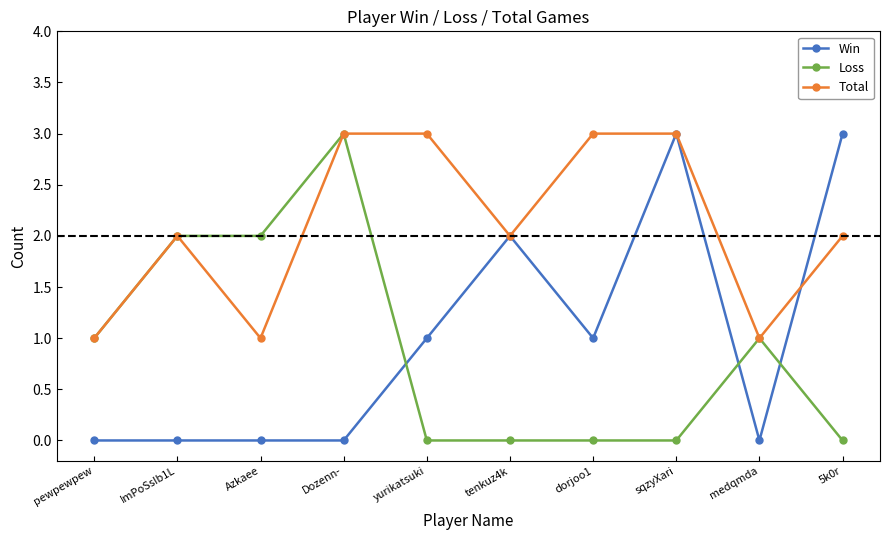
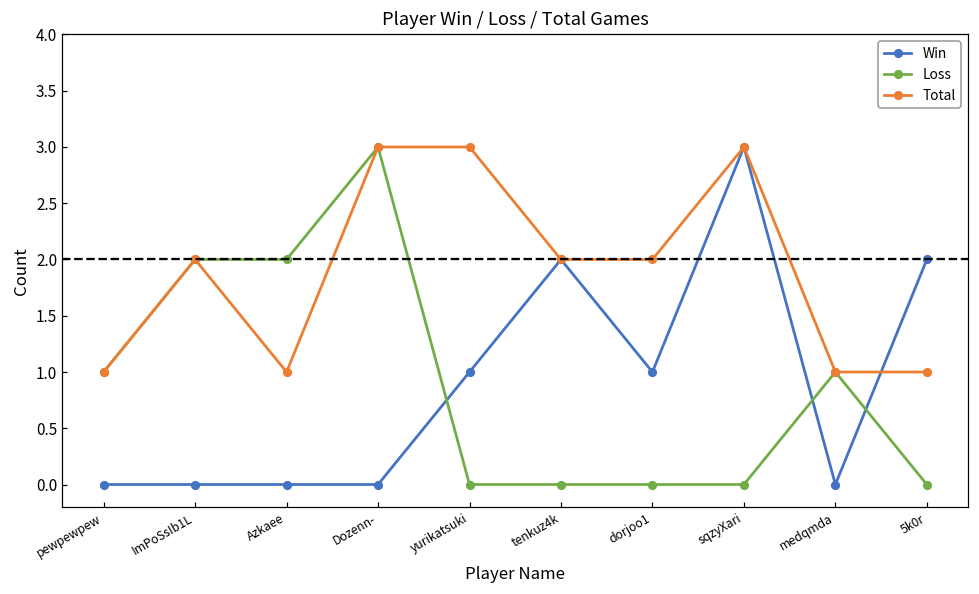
Total, dorjoo1: 3 -> 2
Win, 5k0r: 3 -> 2
Total, 5k0r: 2 -> 1
